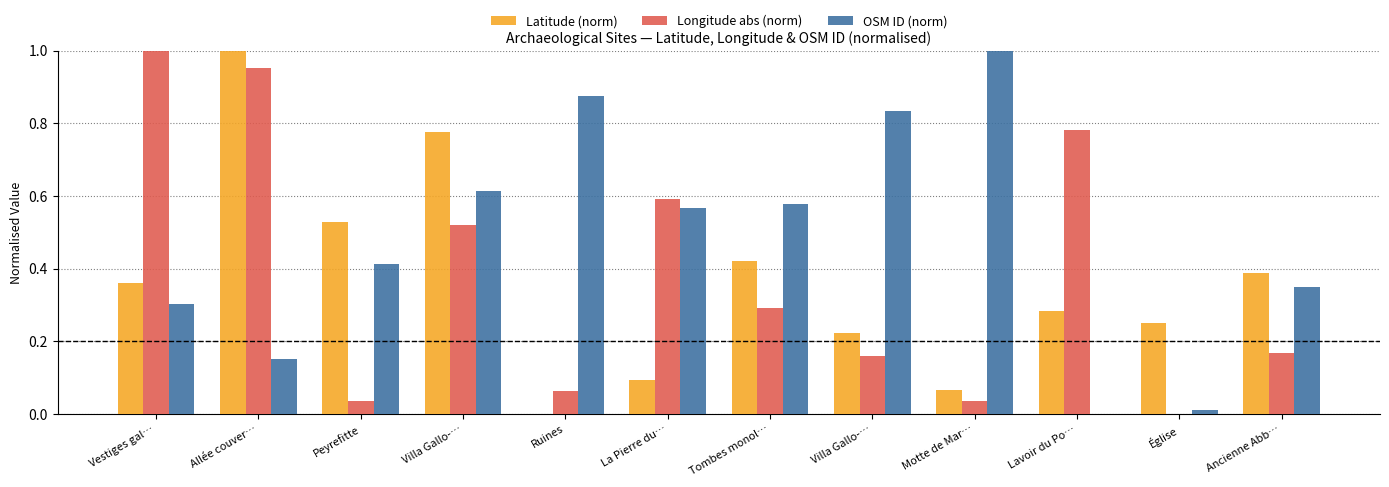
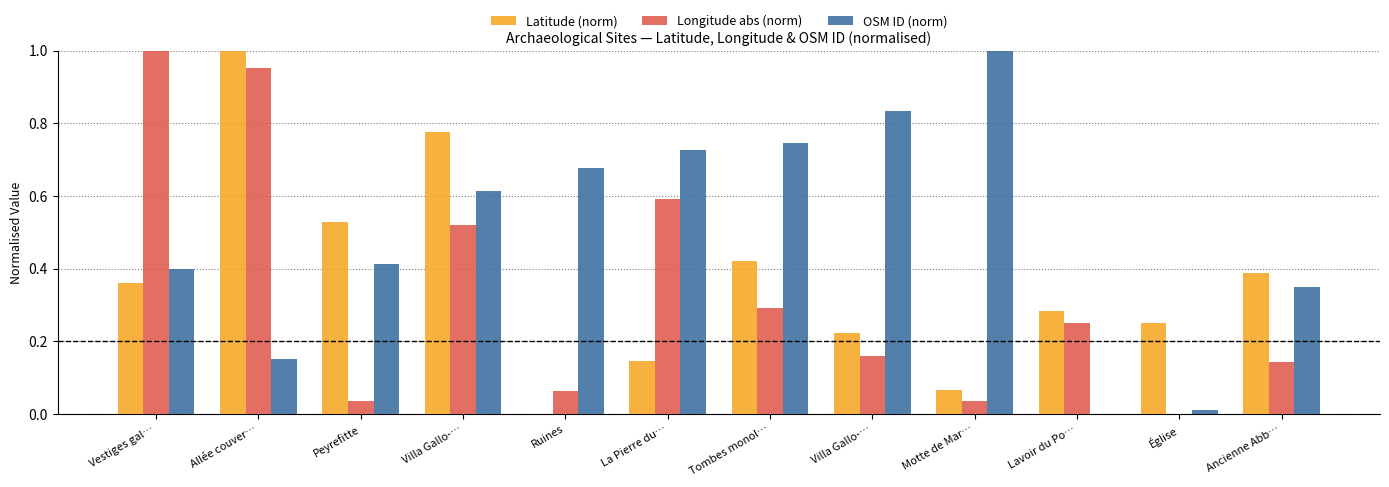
OSM ID (norm), Vestiges gal…: 0.30 -> 0.40
OSM ID (norm), Ruines: 0.87 -> 0.68
Latitude (norm), La Pierre du…: 0.09 -> 0.15
OSM ID (norm), La Pierre du…: 0.57 -> 0.73
OSM ID (norm), Tombes monol…: 0.58 -> 0.75
Longitude abs (norm), Lavoir du Po…: 0.78 -> 0.25
Longitude abs (norm), Ancienne Abb…: 0.17 -> 0.14
